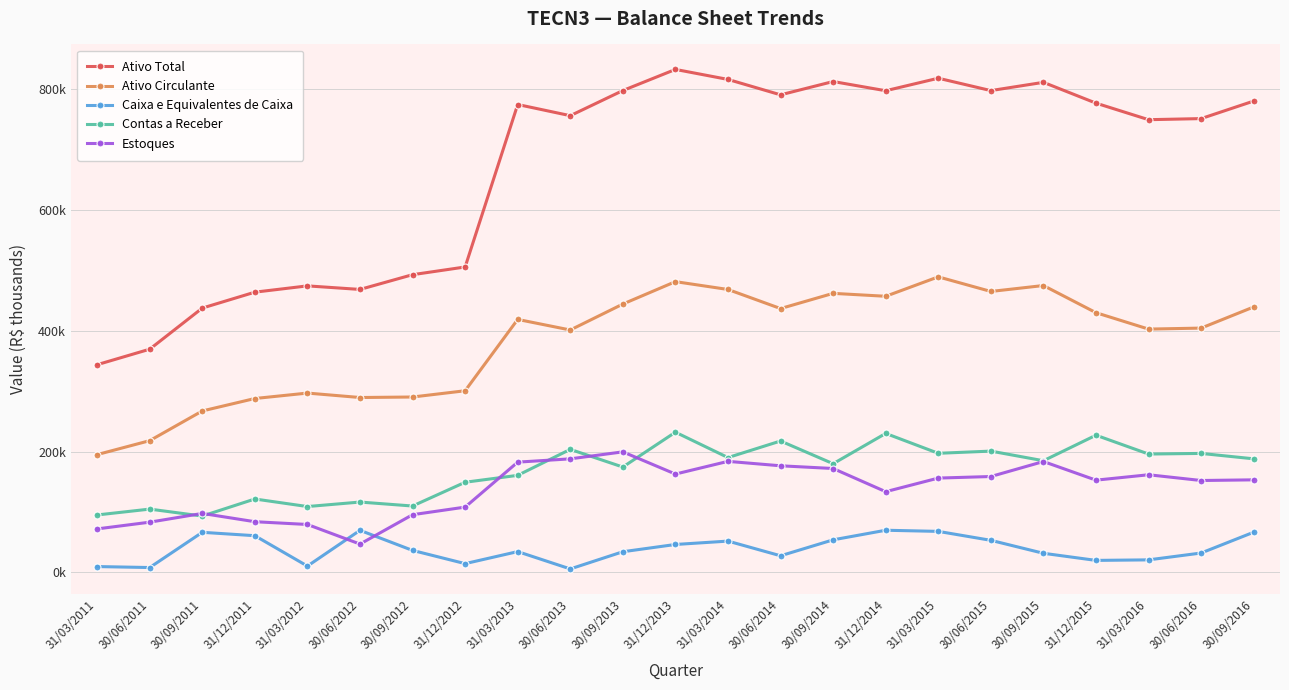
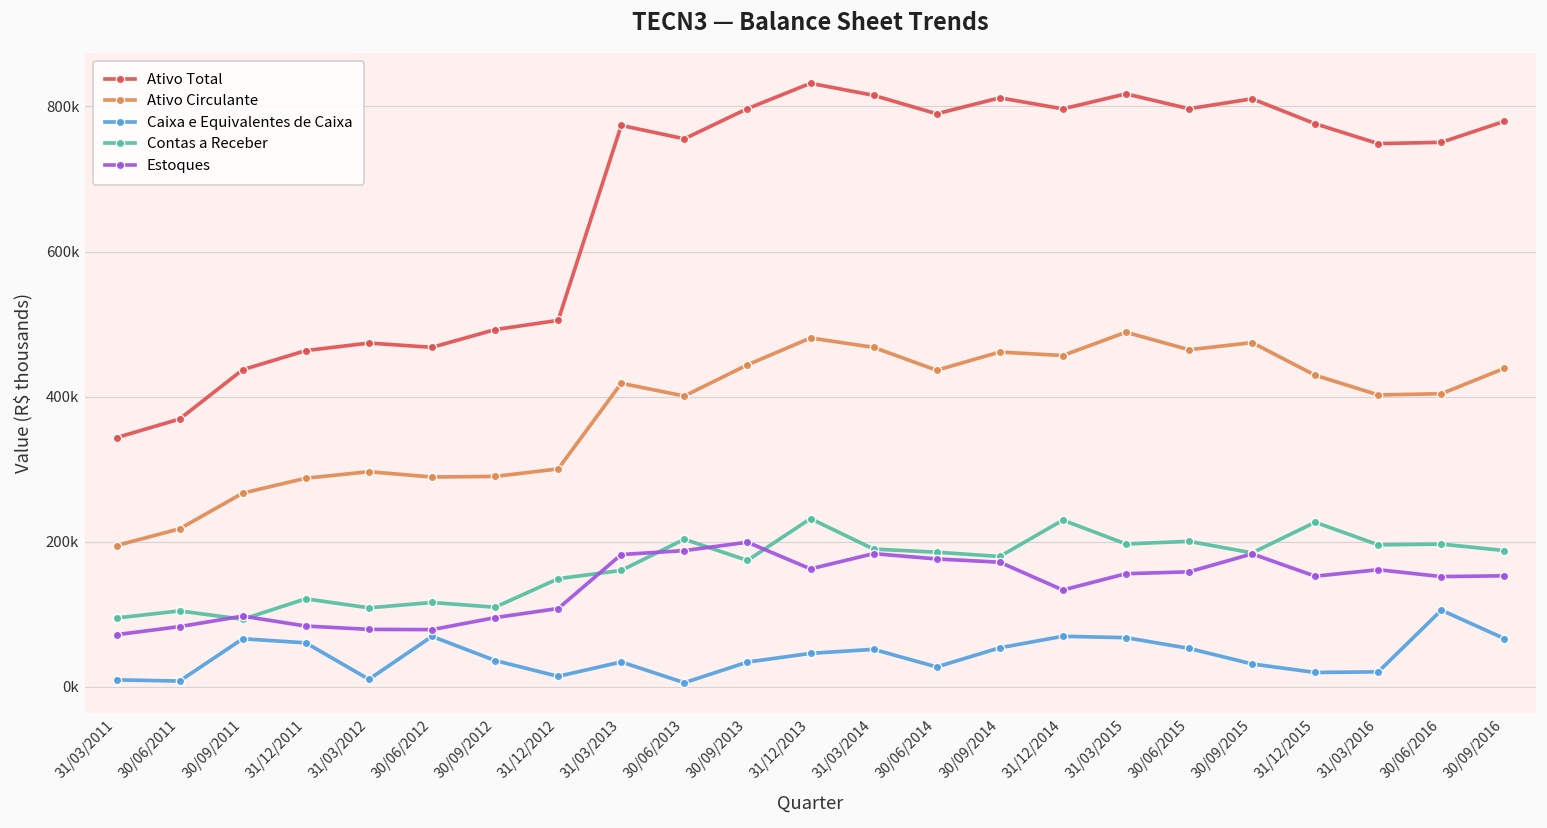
Estoques, 30/06/2012: 50000 -> 80000
Contas a Receber, 30/06/2014: 220000 -> 190000
Caixa e Equivalentes de Caixa, 30/06/2016: 30000 -> 110000
